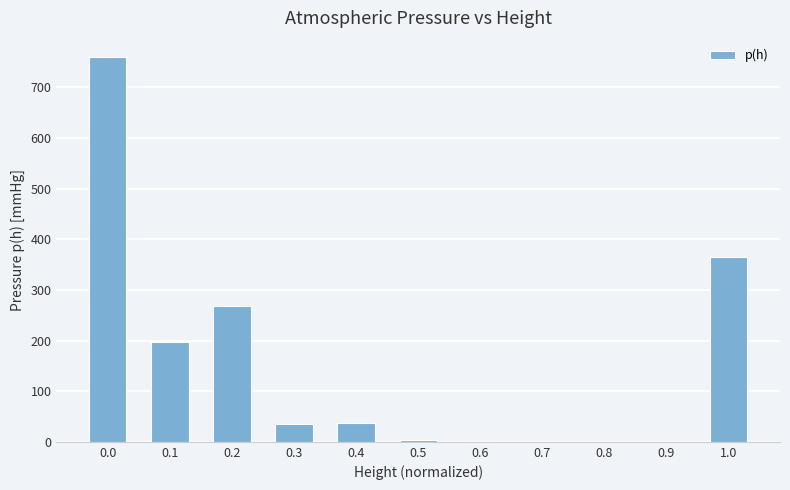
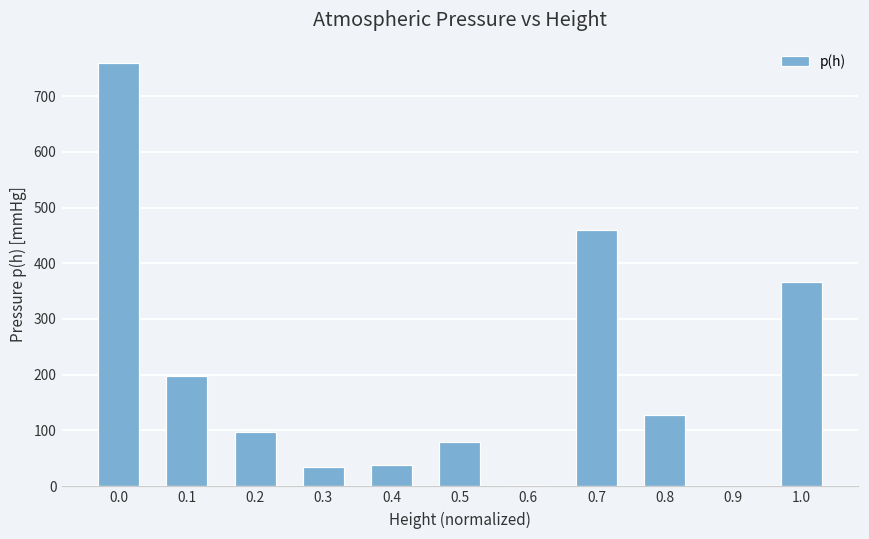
0.2: 270 -> 100
0.5: 0 -> 80
0.7: 0 -> 460
0.8: 0 -> 130
